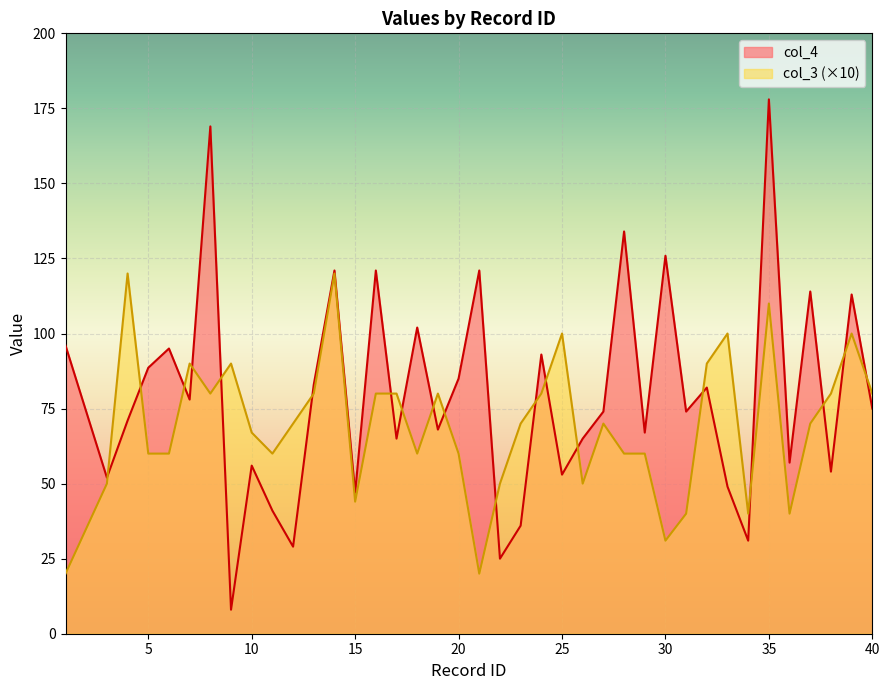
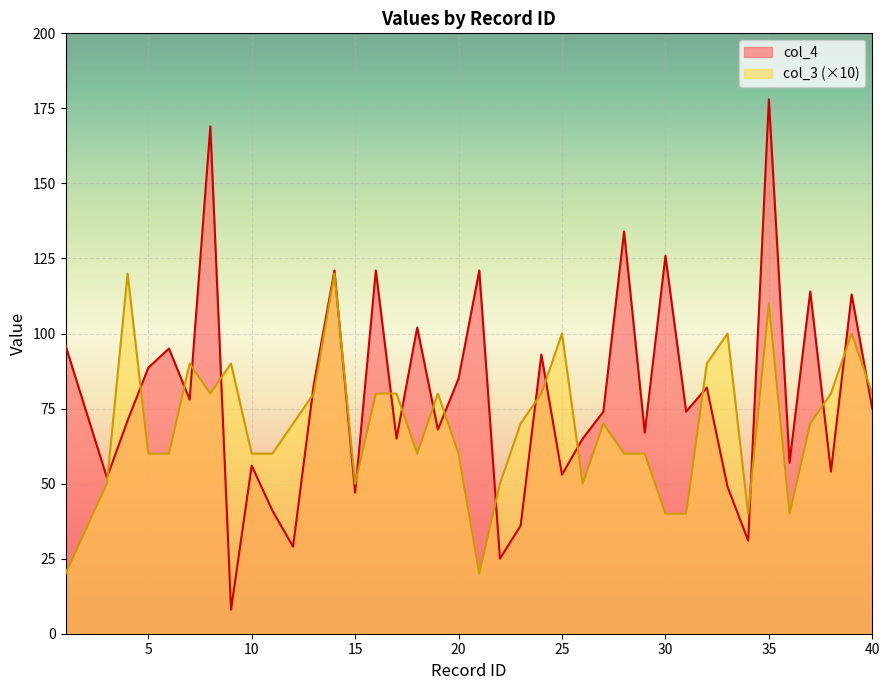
col_3 (×10), 10: 67 -> 60
col_3 (×10), 15: 44 -> 50
col_3 (×10), 30: 31 -> 40
